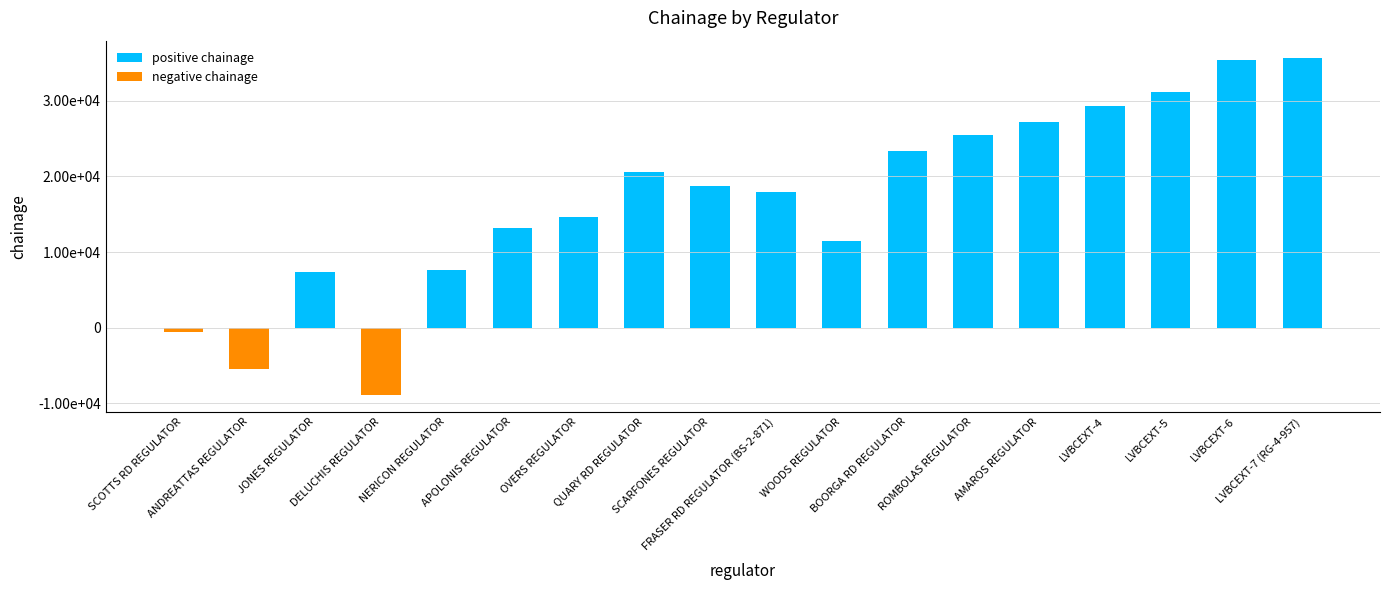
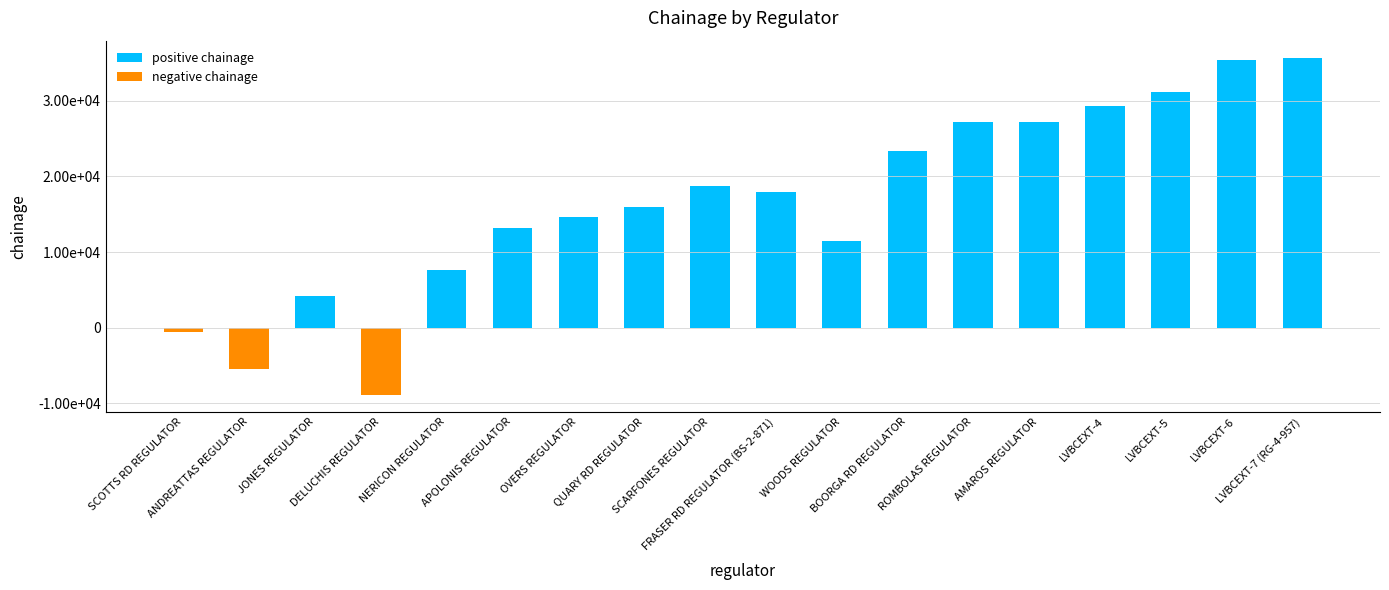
JONES REGULATOR: 7000 -> 4000
QUARY RD REGULATOR: 21000 -> 16000
ROMBOLAS REGULATOR: 25000 -> 27000
